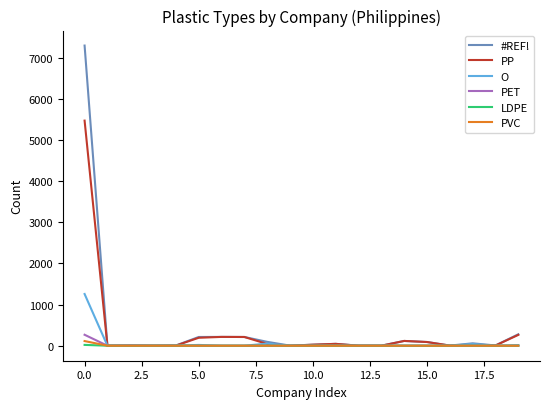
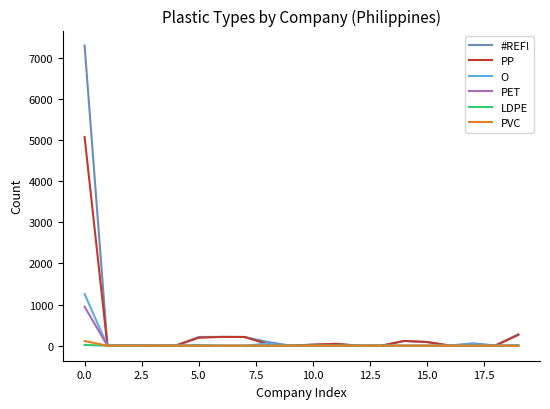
PP, 0.0: 5500 -> 5100
PET, 0.0: 300 -> 900
